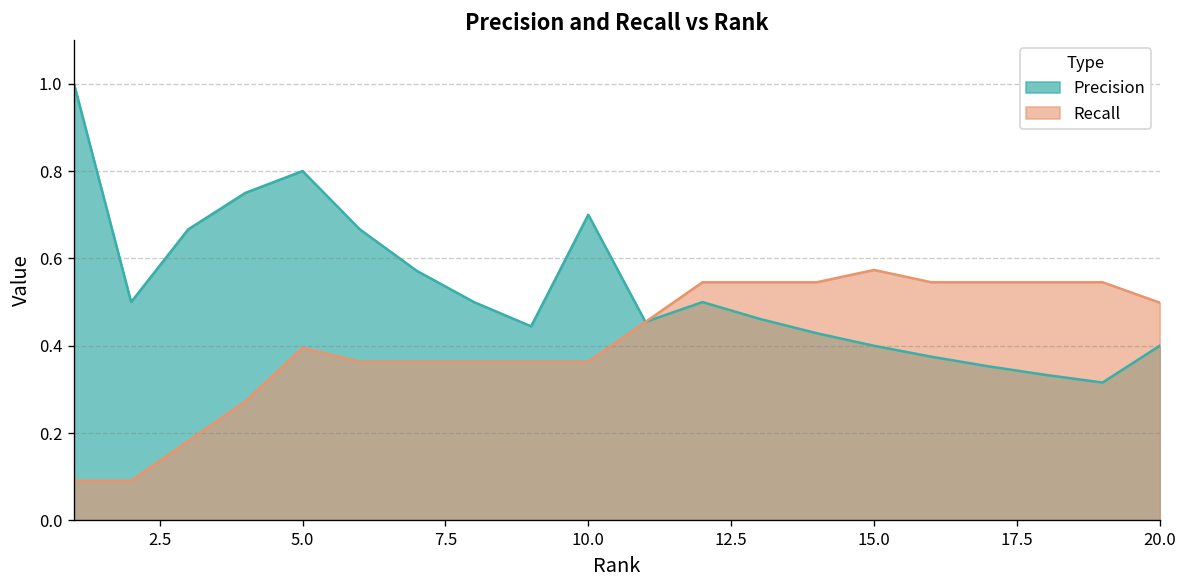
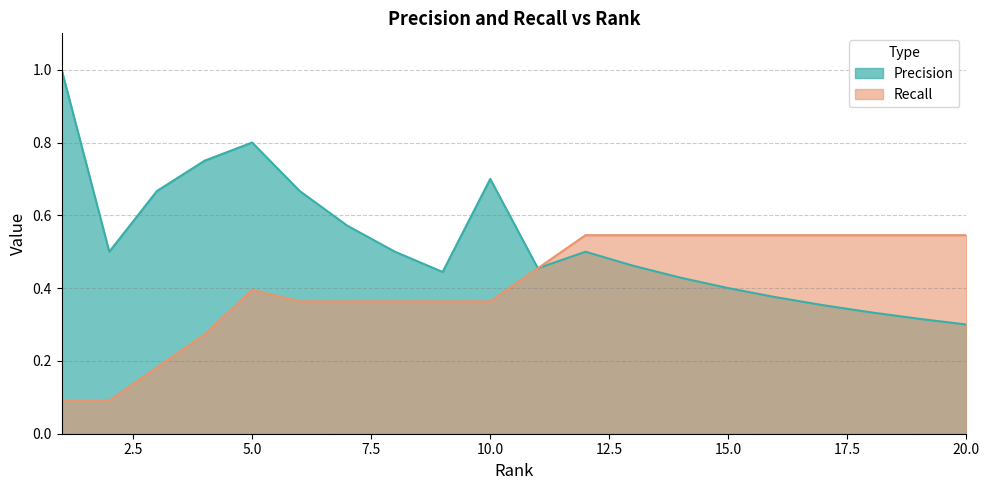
Recall, 15.0: 0.57 -> 0.55
Precision, 20.0: 0.4 -> 0.3
Recall, 20.0: 0.50 -> 0.55
